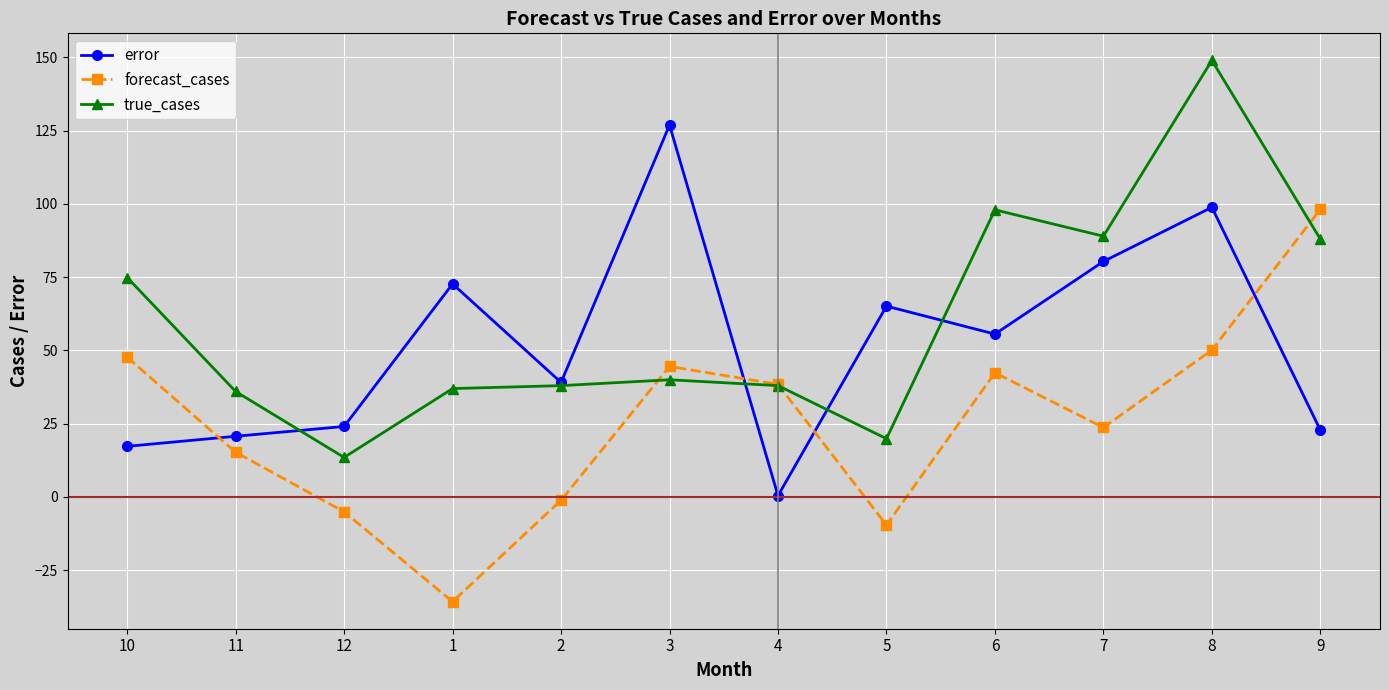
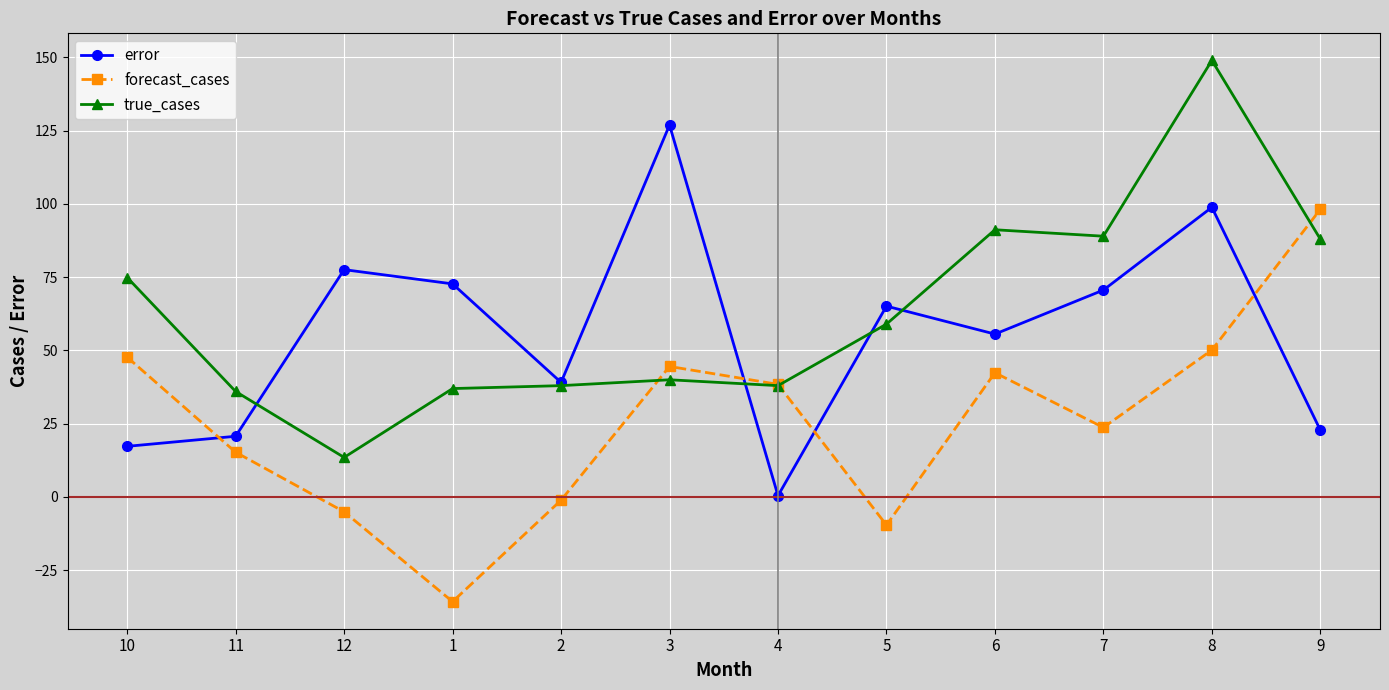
error, 12: 24 -> 78
true_cases, 5: 20 -> 59
true_cases, 6: 98 -> 91
error, 7: 80 -> 71
